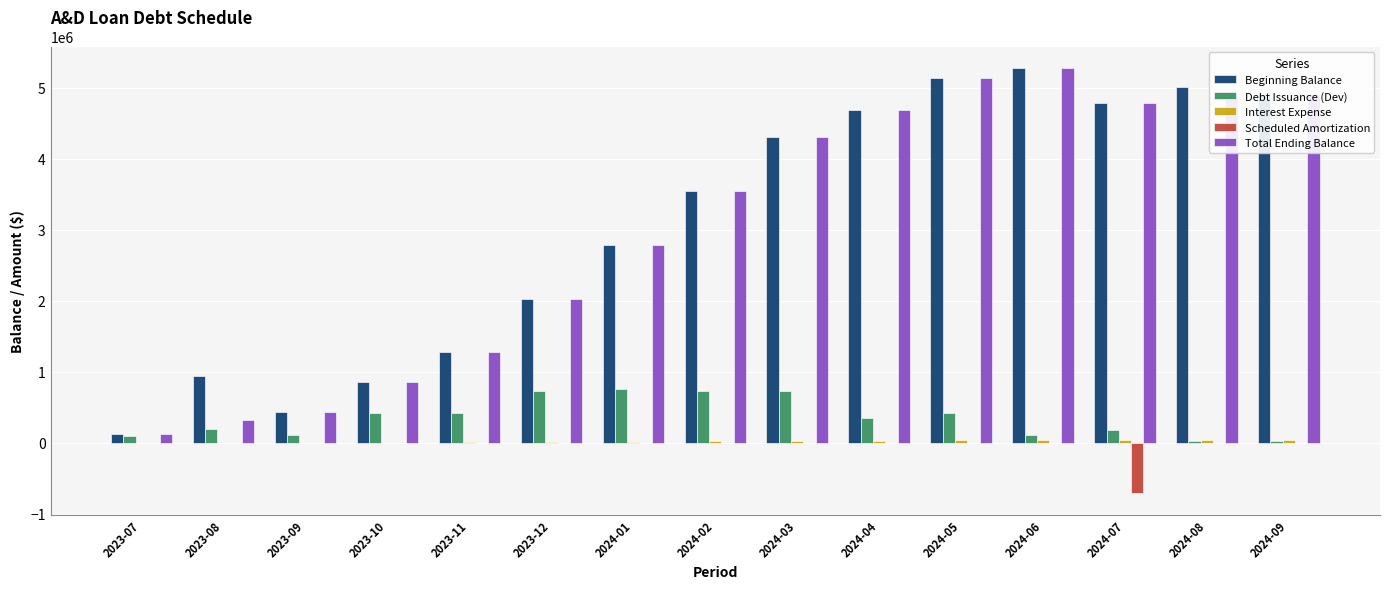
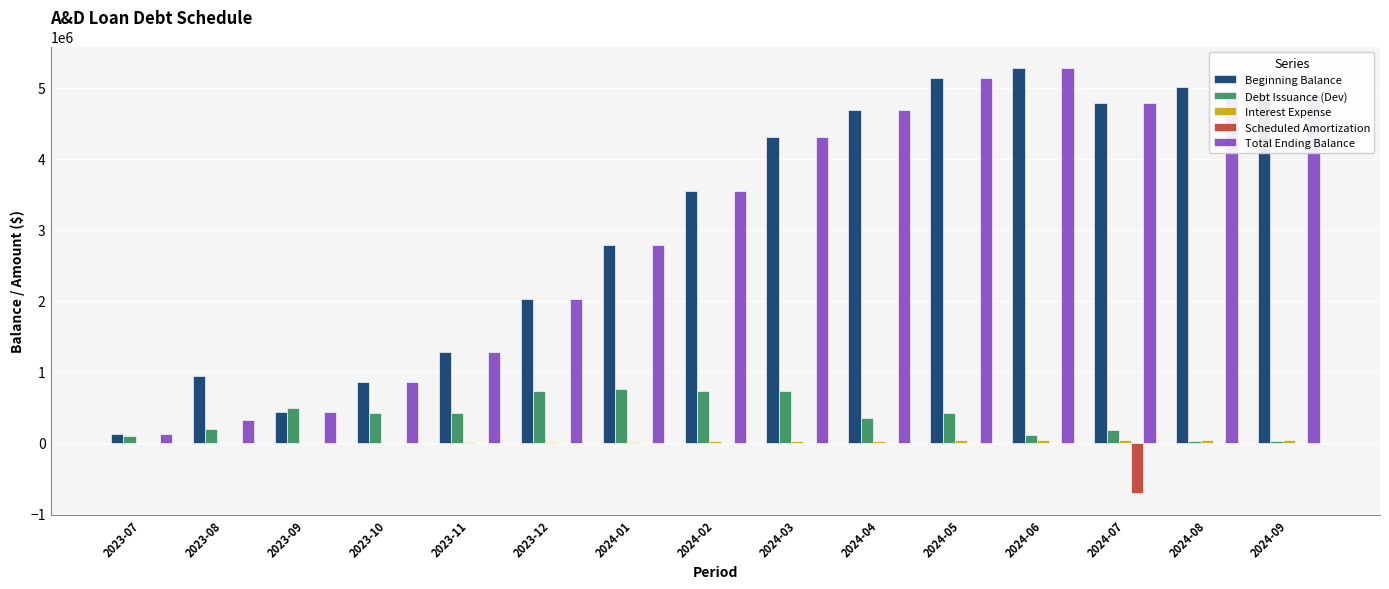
Debt Issuance (Dev), 2023-09: 100000 -> 500000
